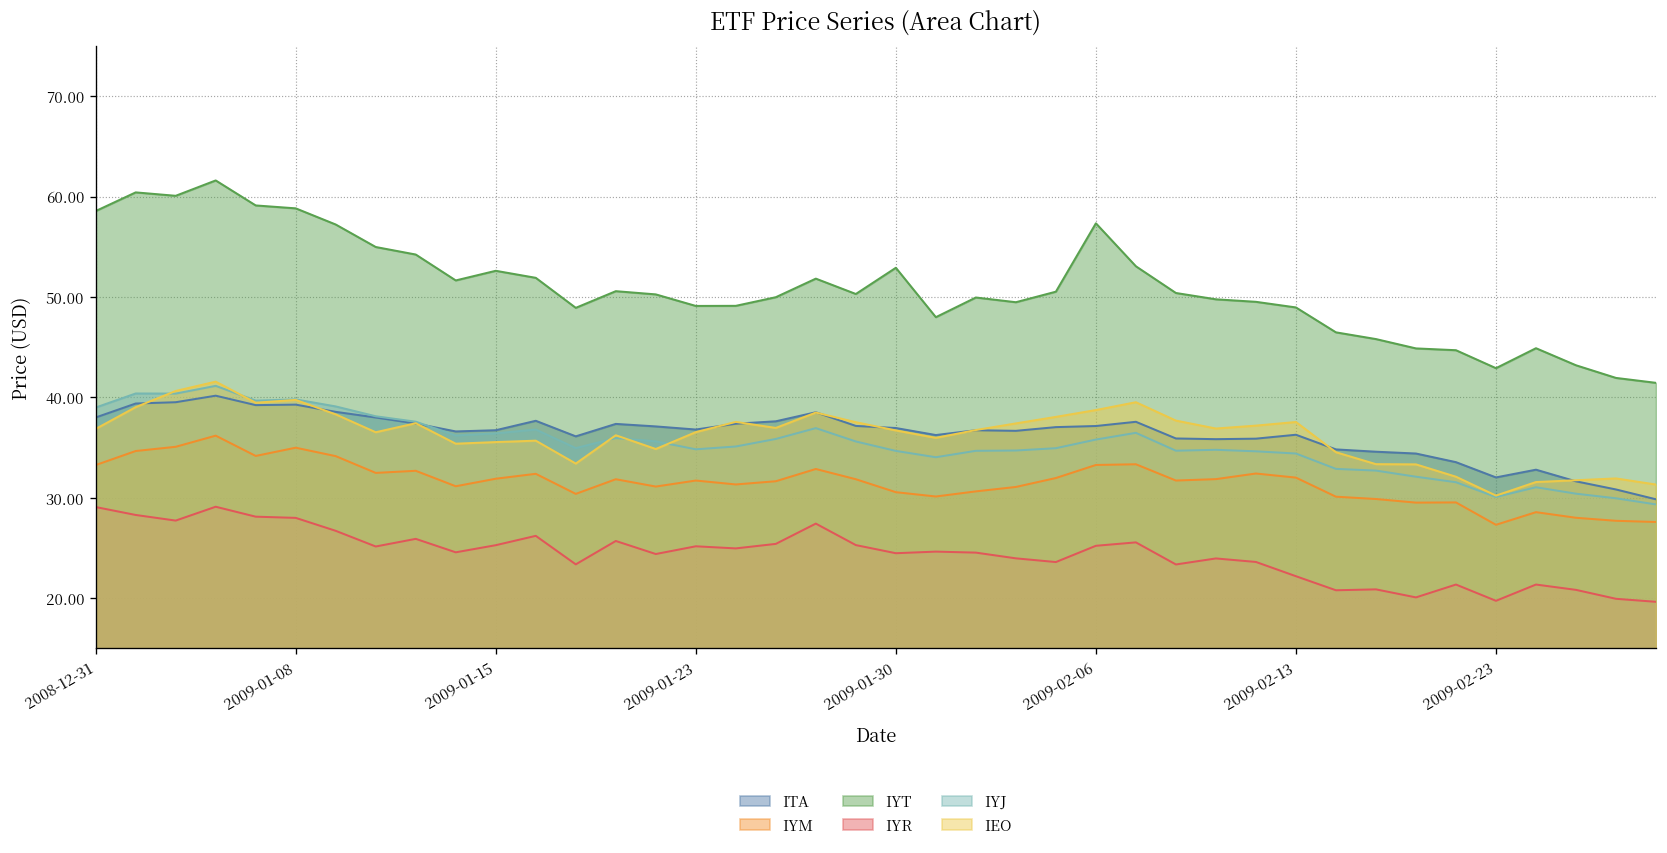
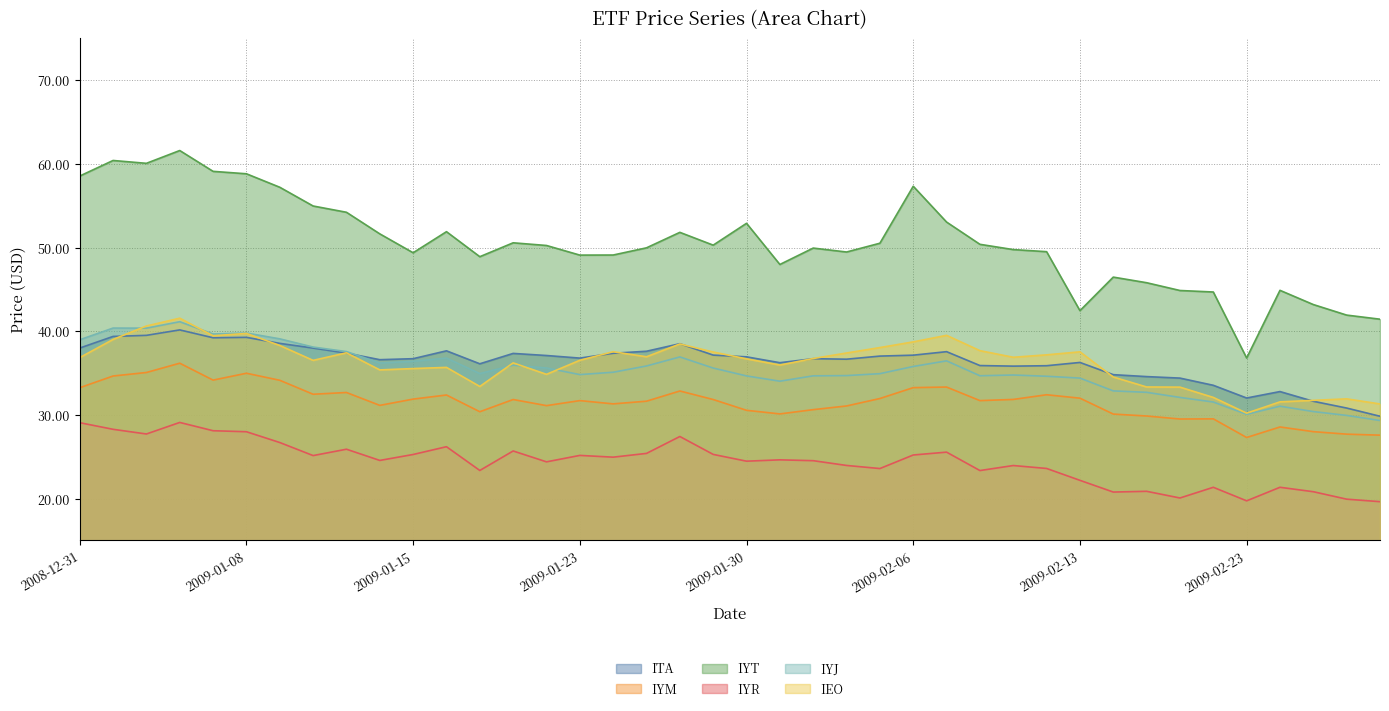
IYT, 2009-01-15: 53 -> 49
IYT, 2009-02-13: 49 -> 42
IYT, 2009-02-23: 43 -> 37
